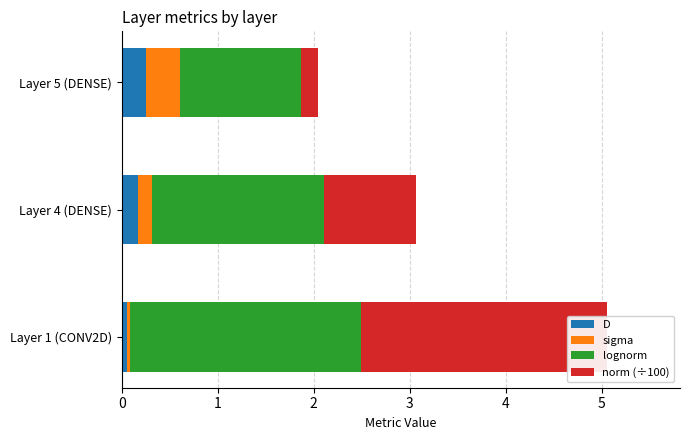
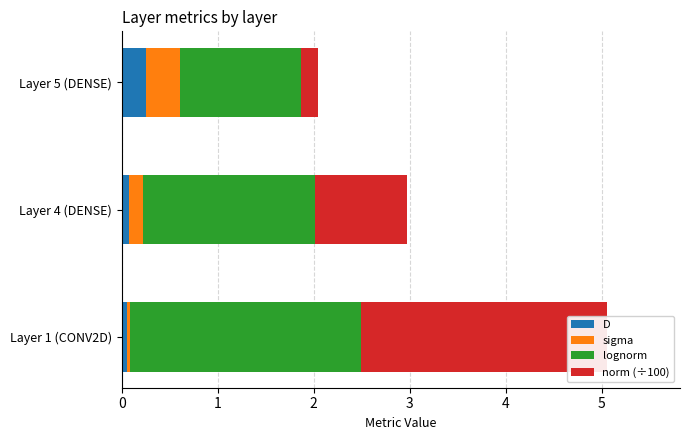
D, Layer 4 (DENSE): 0.2 -> 0.1
